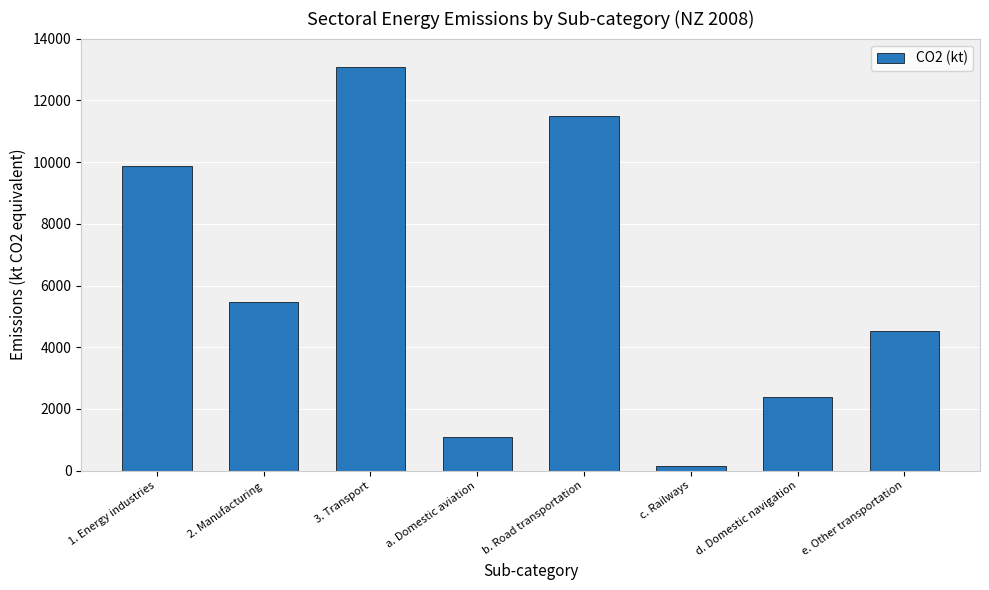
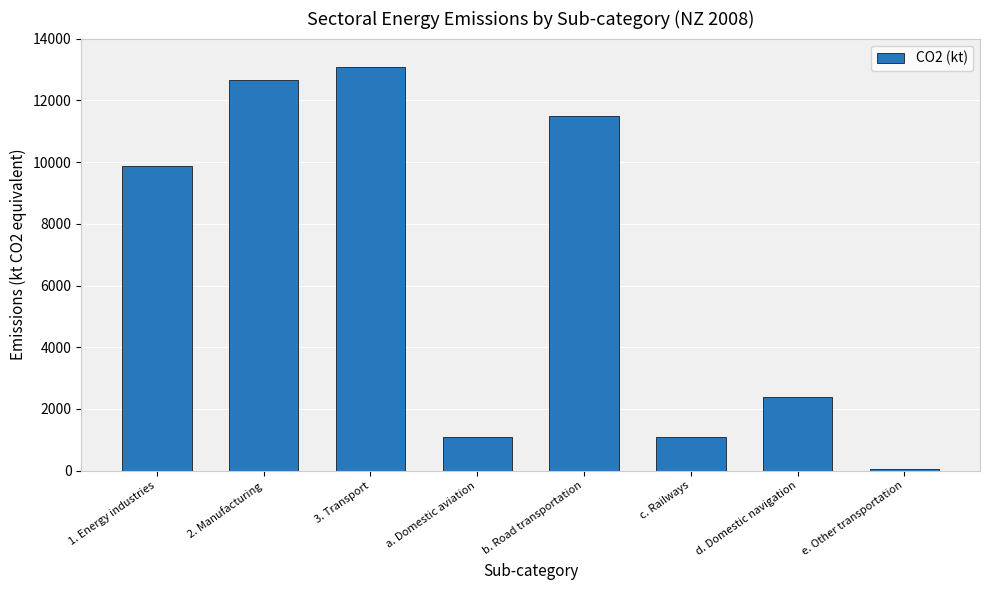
2. Manufacturing: 5500 -> 12700
c. Railways: 200 -> 1100
e. Other transportation: 4500 -> 0
